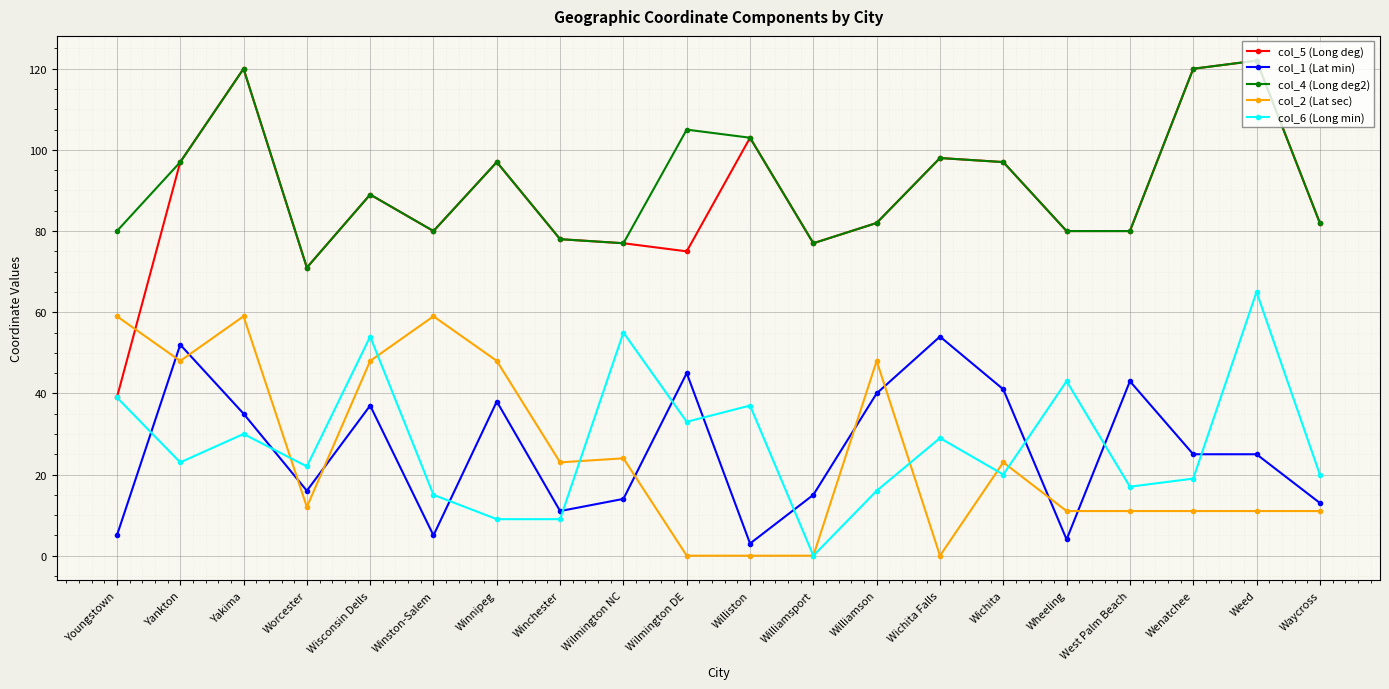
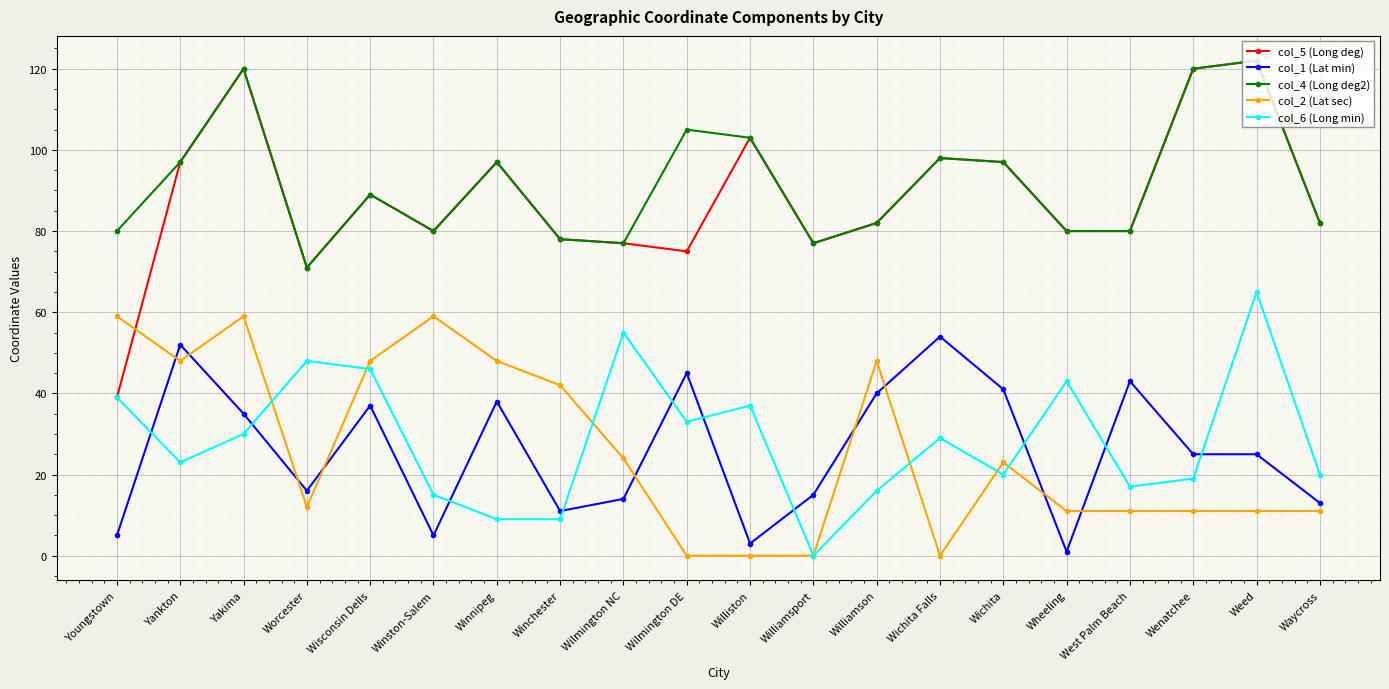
col_6 (Long min), Worcester: 22 -> 48
col_6 (Long min), Wisconsin Dells: 54 -> 46
col_2 (Lat sec), Winchester: 23 -> 42
col_1 (Lat min), Wheeling: 4 -> 1
